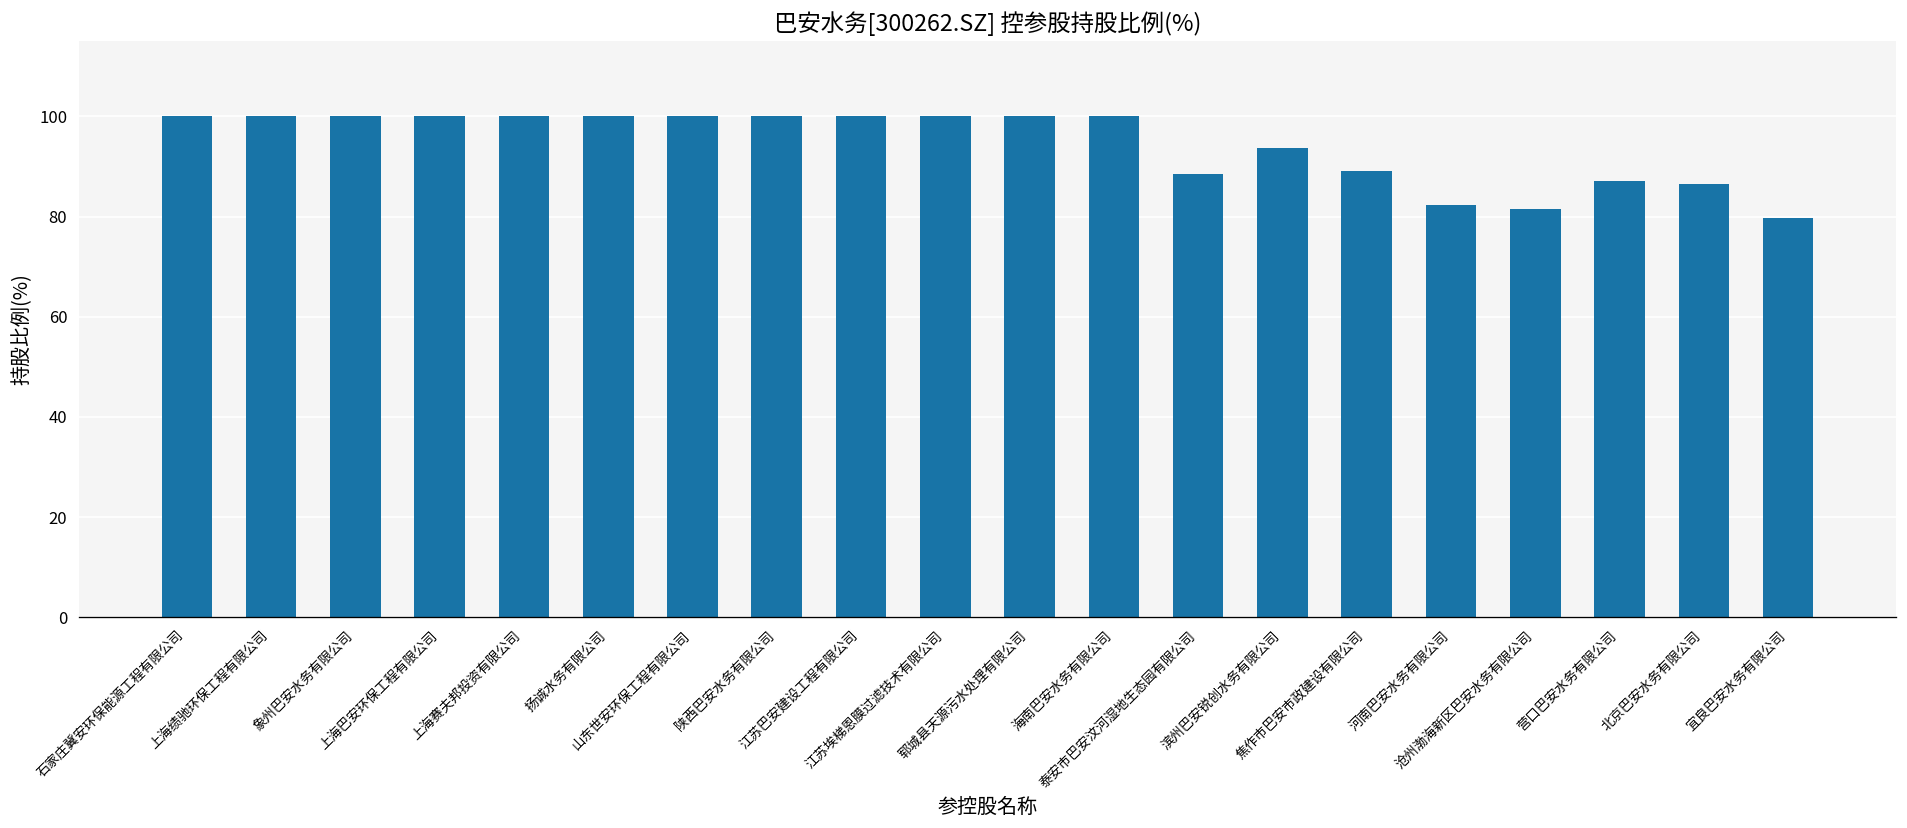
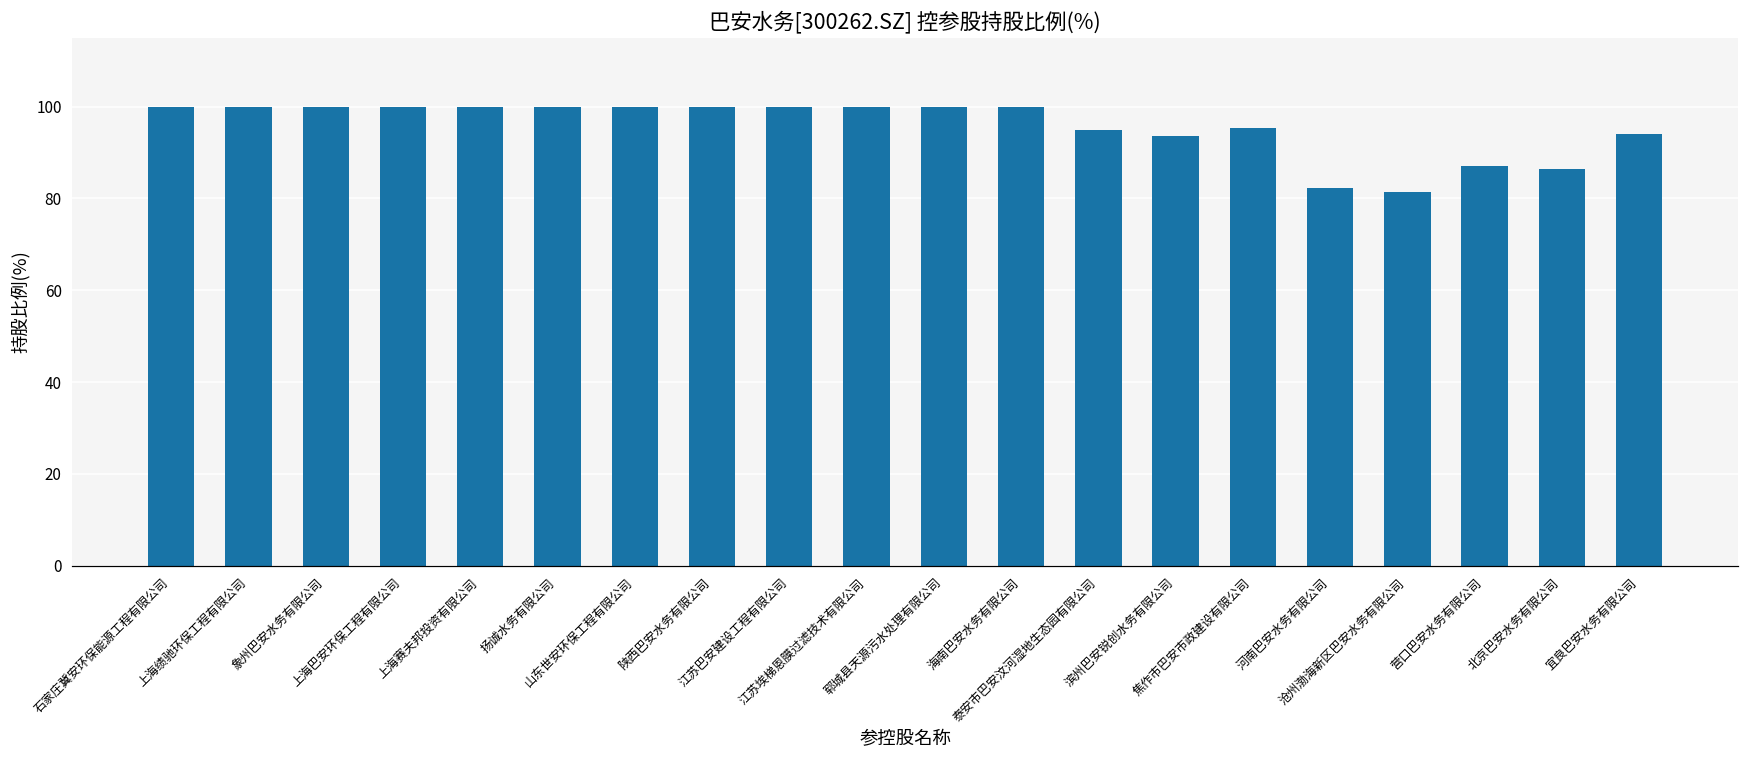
泰安市巴安汶河湿地生态园有限公司: 88 -> 95
焦作市巴安市政建设有限公司: 89 -> 95
宜良巴安水务有限公司: 80 -> 94
